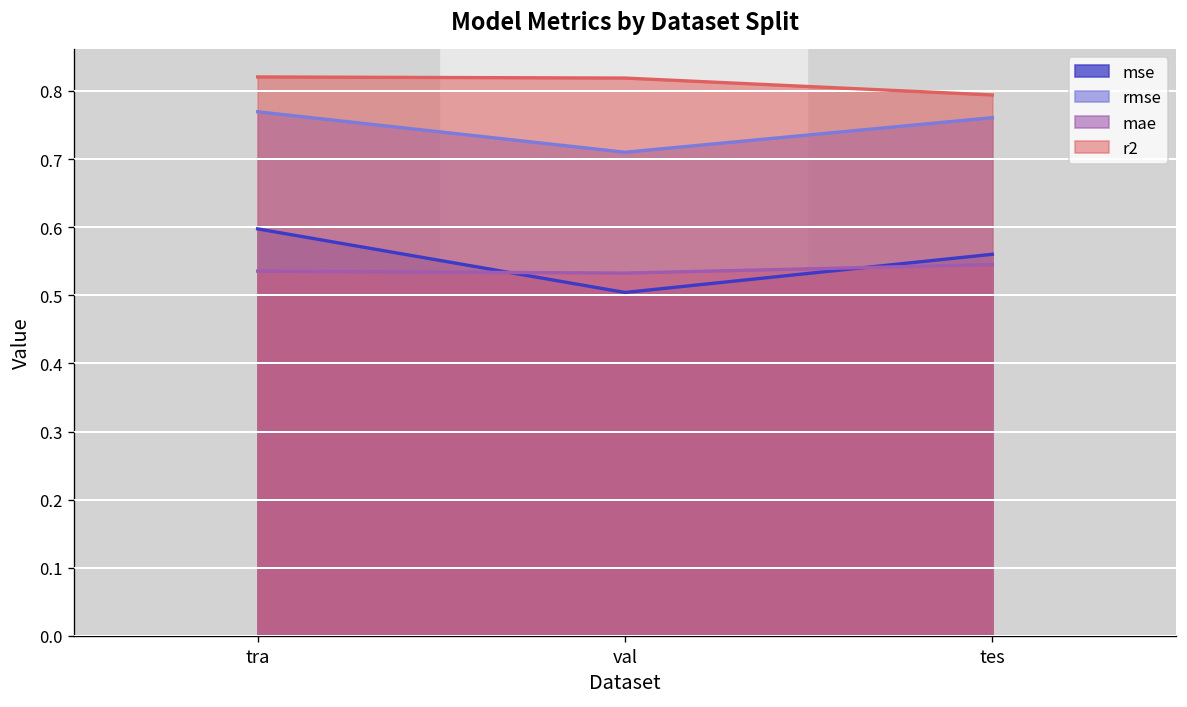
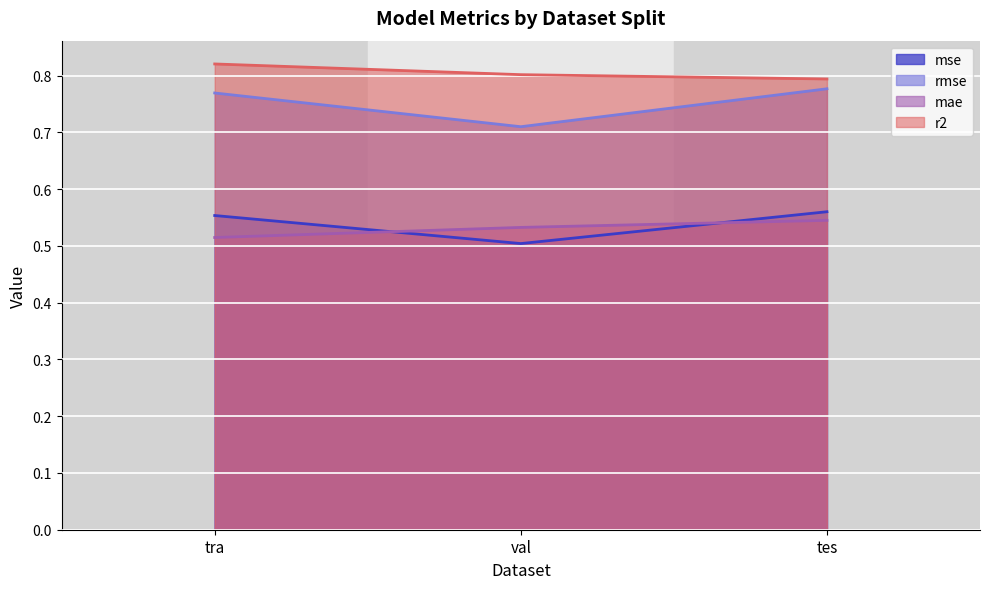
mse, tra: 0.60 -> 0.55
mae, tra: 0.54 -> 0.51
r2, val: 0.82 -> 0.80
rmse, tes: 0.76 -> 0.78
